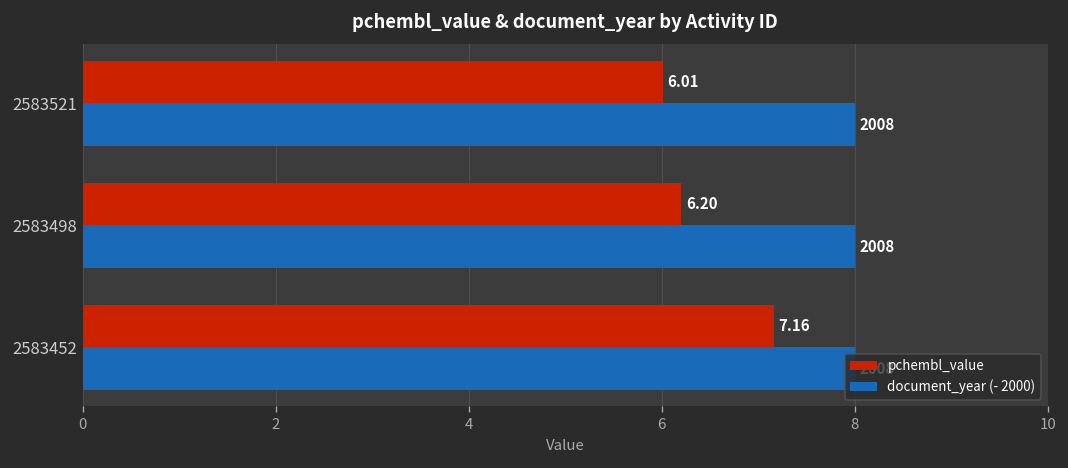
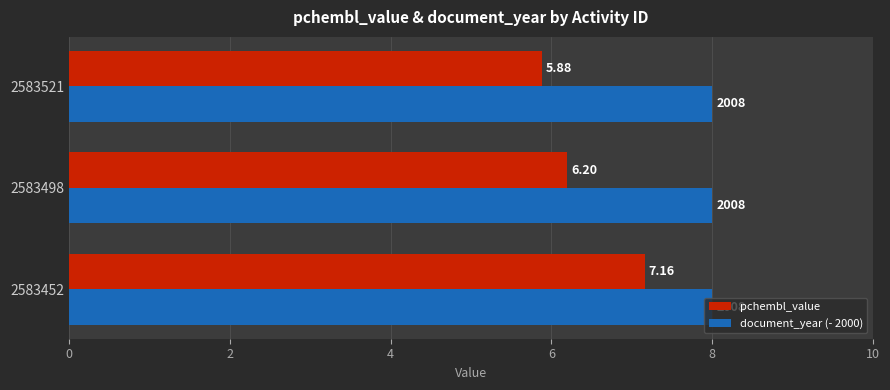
pchembl_value, 2583521: 6.01 -> 5.88
